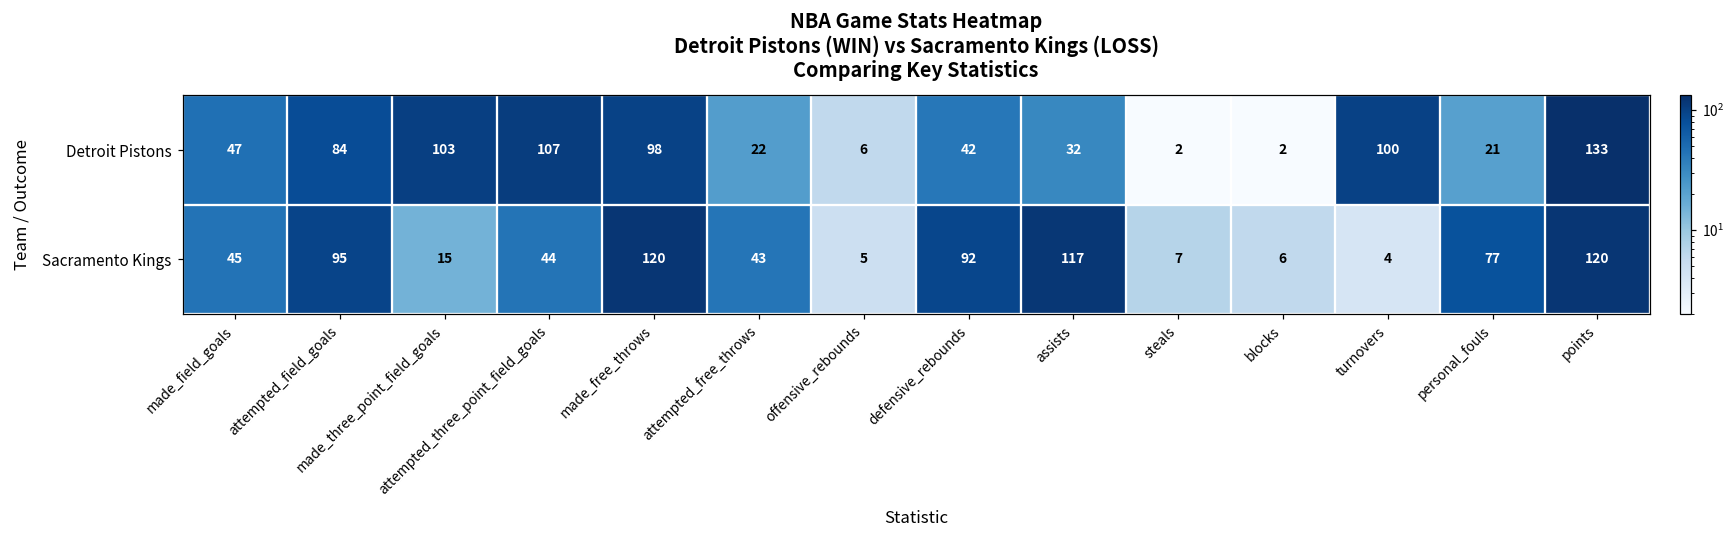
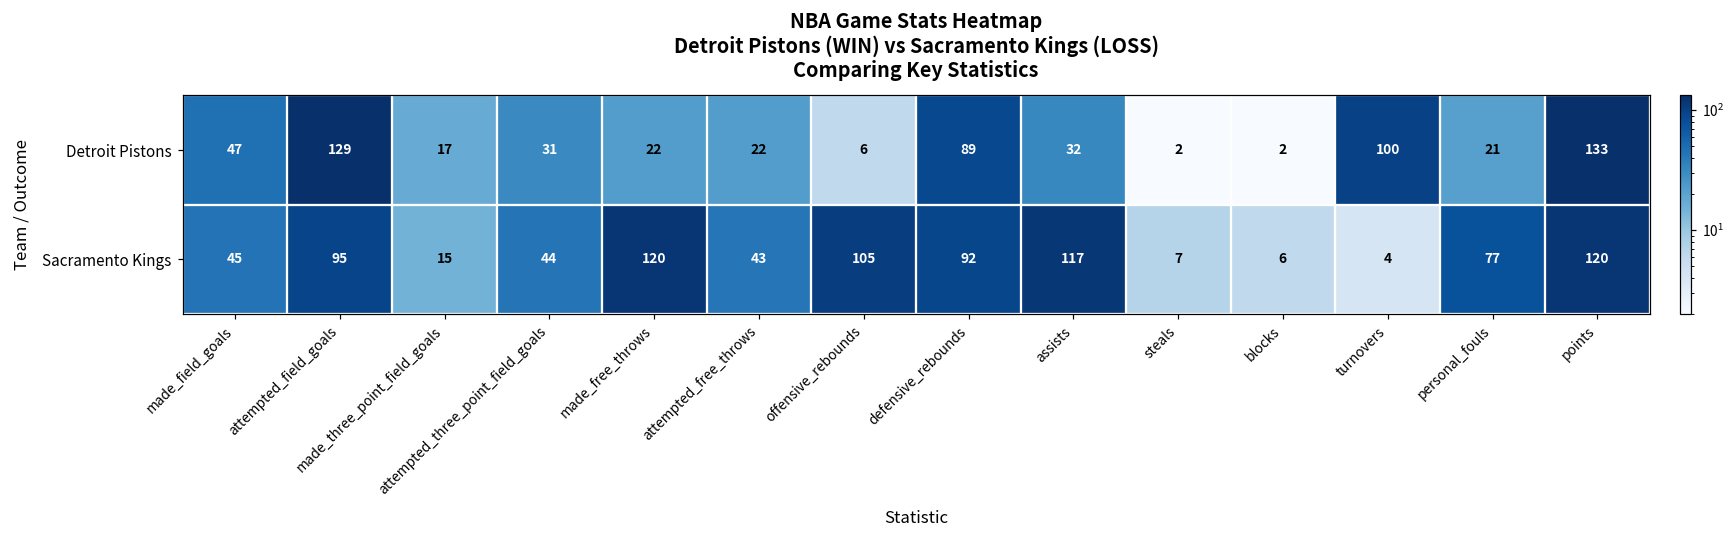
Detroit Pistons, attempted_field_goals: 84 -> 129
Detroit Pistons, made_three_point_field_goals: 103 -> 17
Detroit Pistons, attempted_three_point_field_goals: 107 -> 31
Detroit Pistons, made_free_throws: 98 -> 22
Detroit Pistons, defensive_rebounds: 42 -> 89
Sacramento Kings, offensive_rebounds: 5 -> 105
